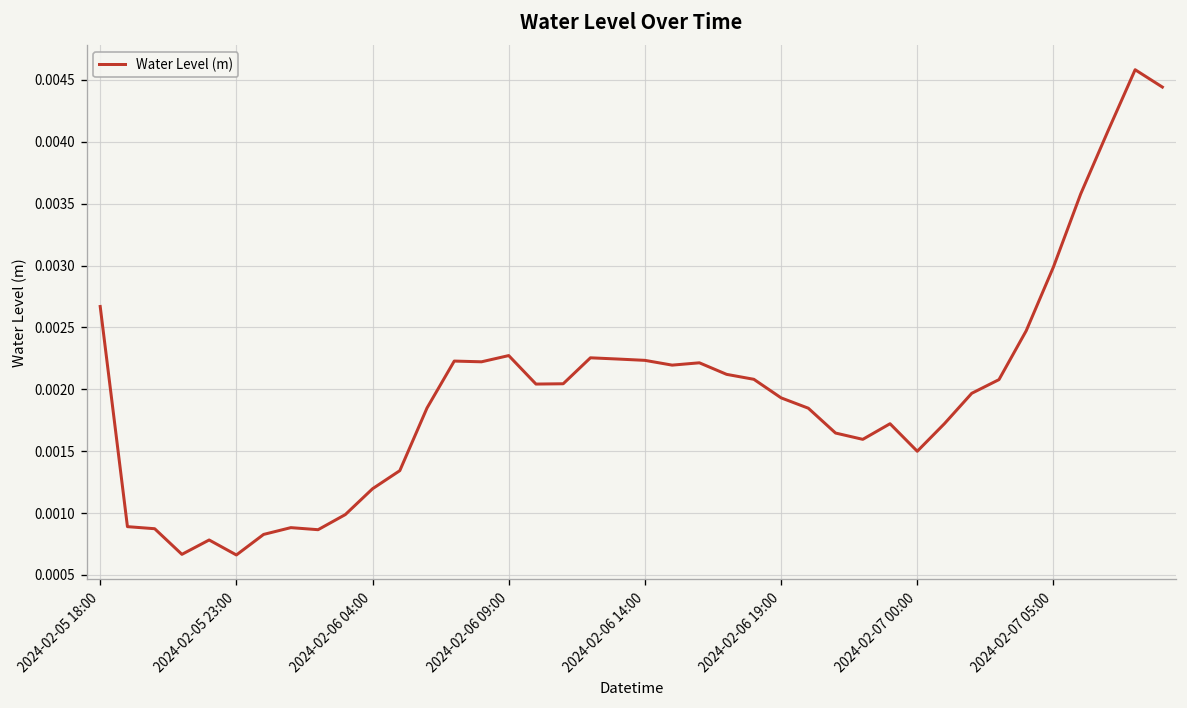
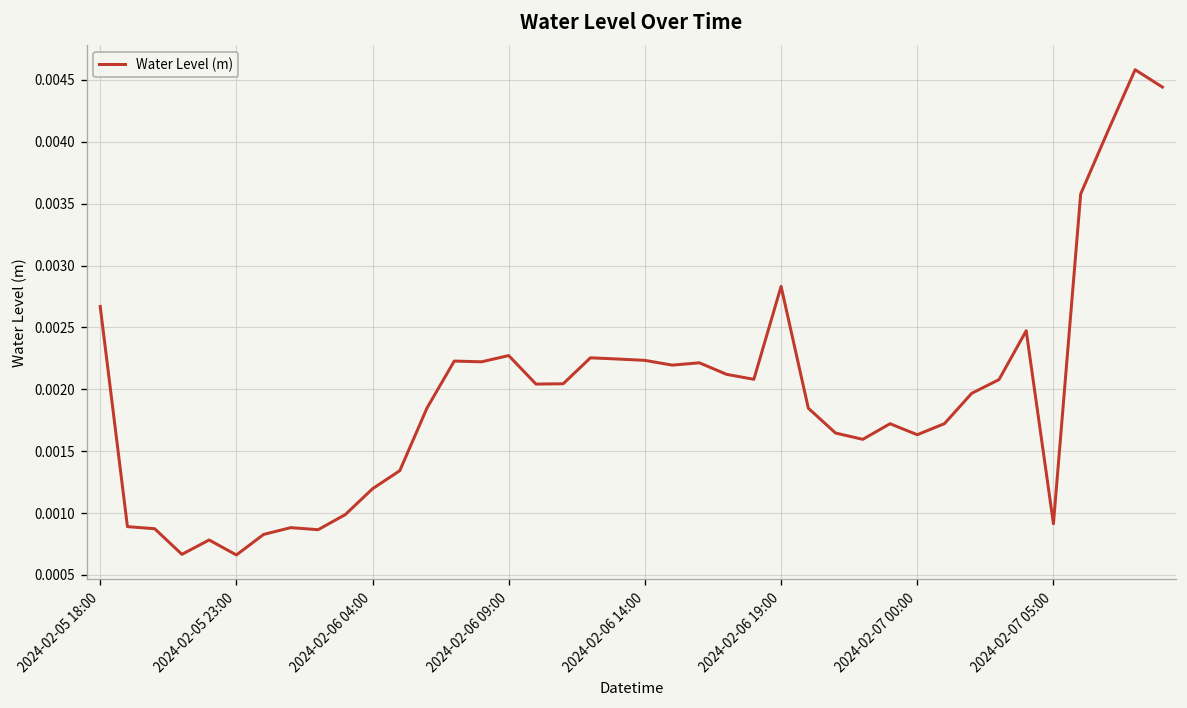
2024-02-06 19:00: 0.00193 -> 0.00283
2024-02-07 00:00: 0.00150 -> 0.00163
2024-02-07 05:00: 0.00299 -> 0.00091
